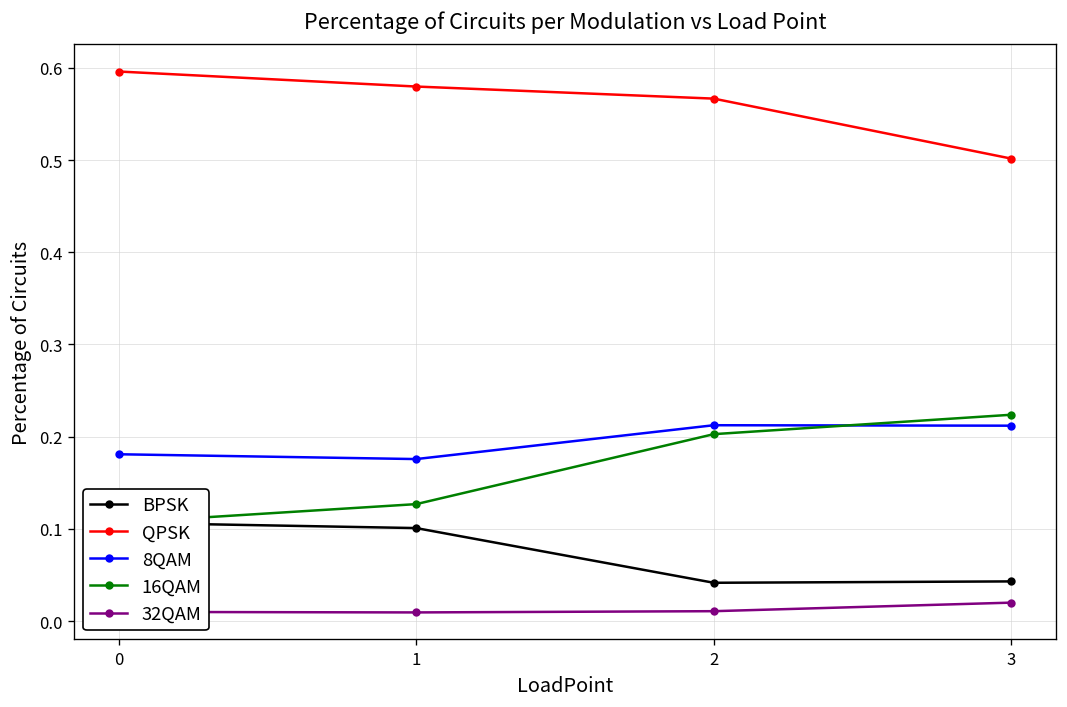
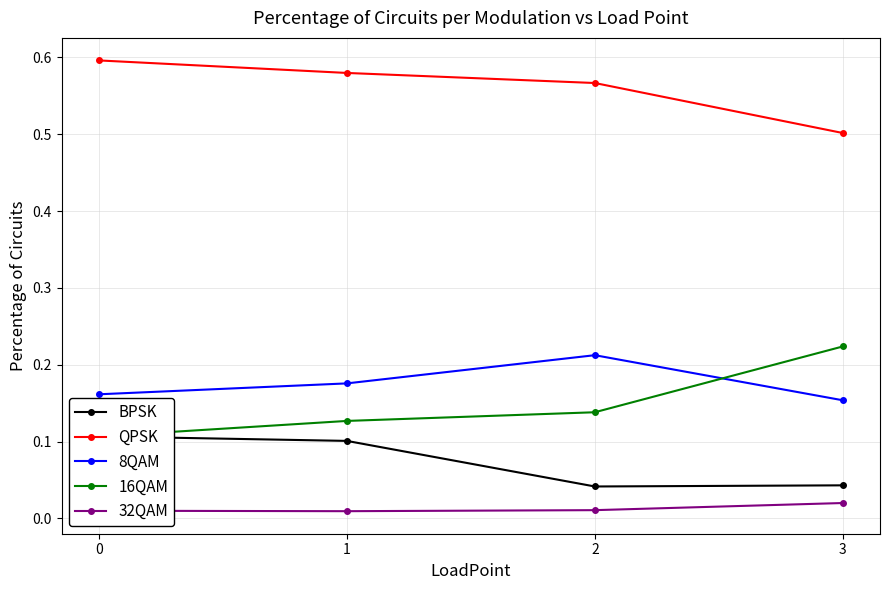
8QAM, 0: 0.18 -> 0.16
16QAM, 2: 0.20 -> 0.14
8QAM, 3: 0.21 -> 0.15
